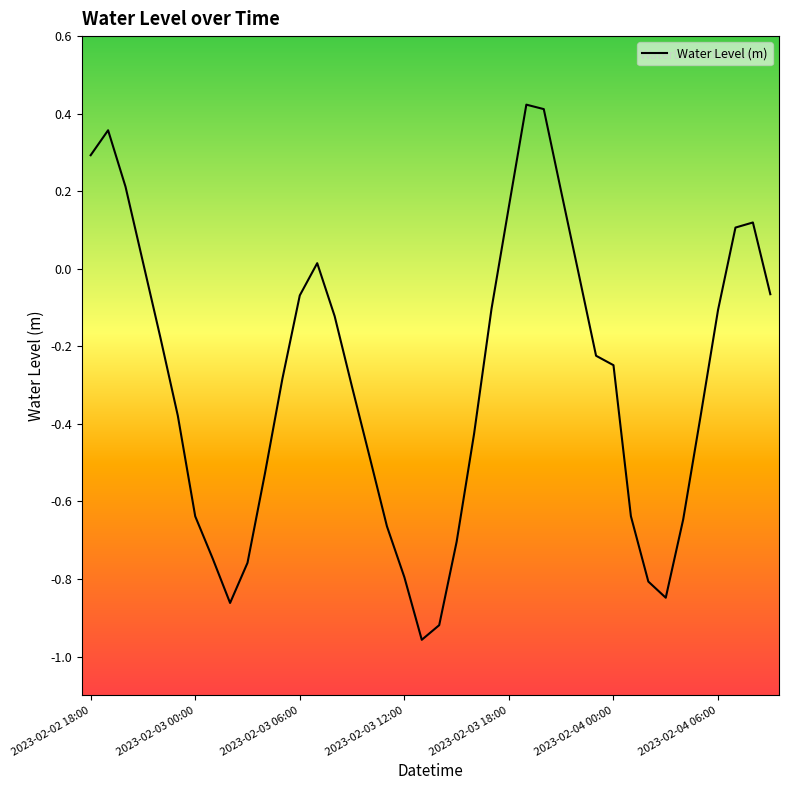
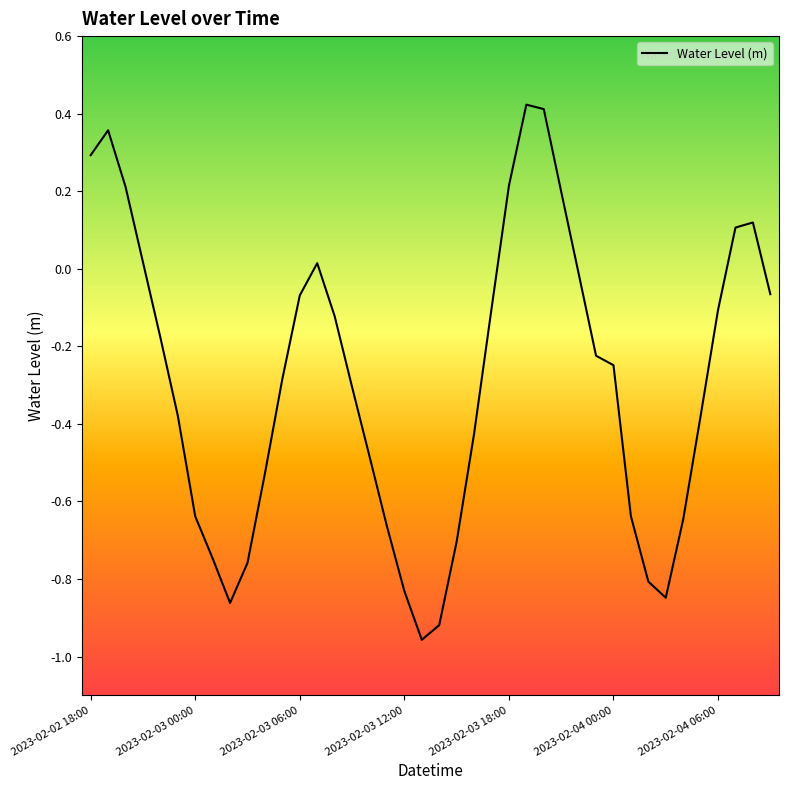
2023-02-03 12:00: -0.80 -> -0.83
2023-02-03 18:00: 0.16 -> 0.21
